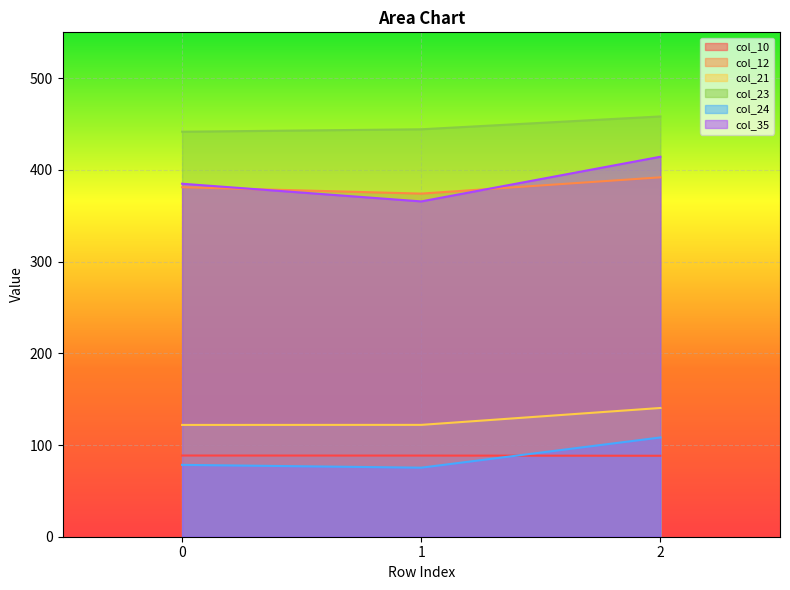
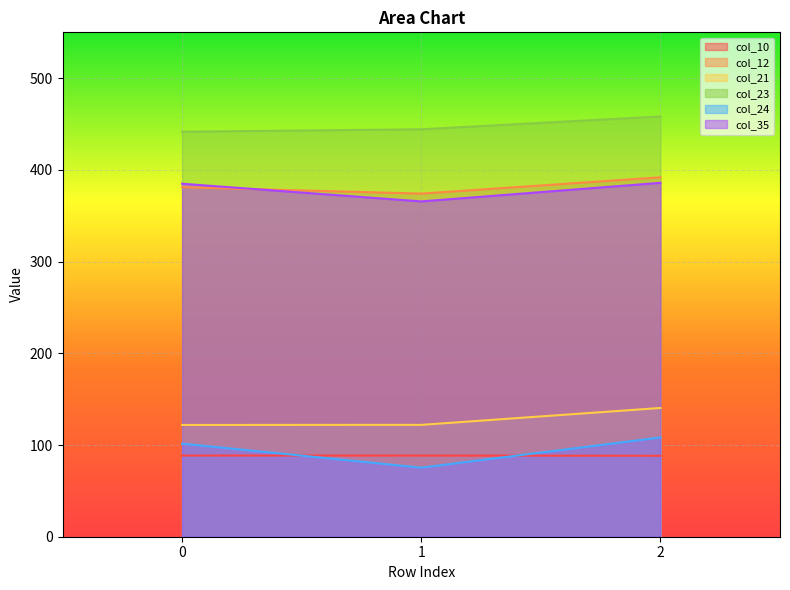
col_24, 0: 80 -> 100
col_35, 2: 410 -> 390
